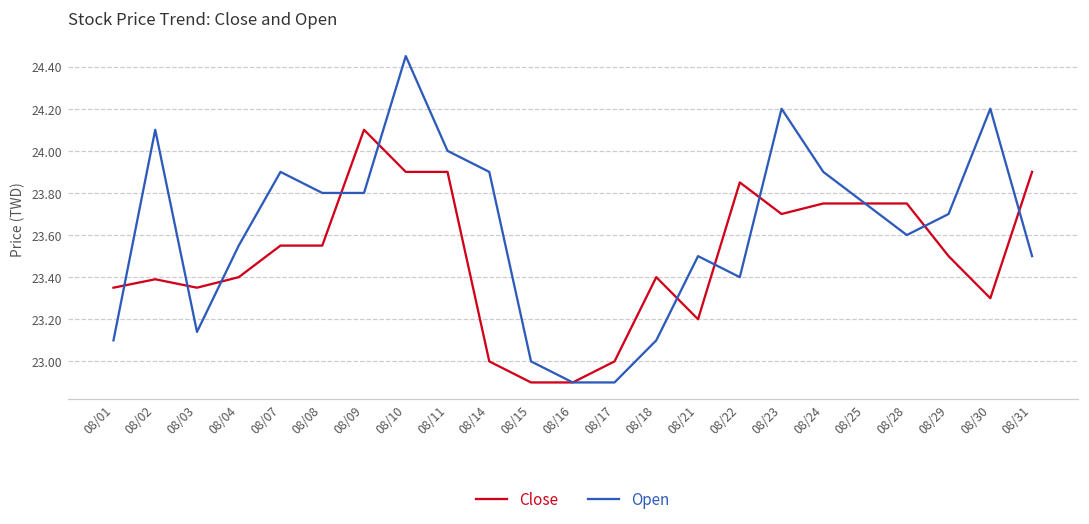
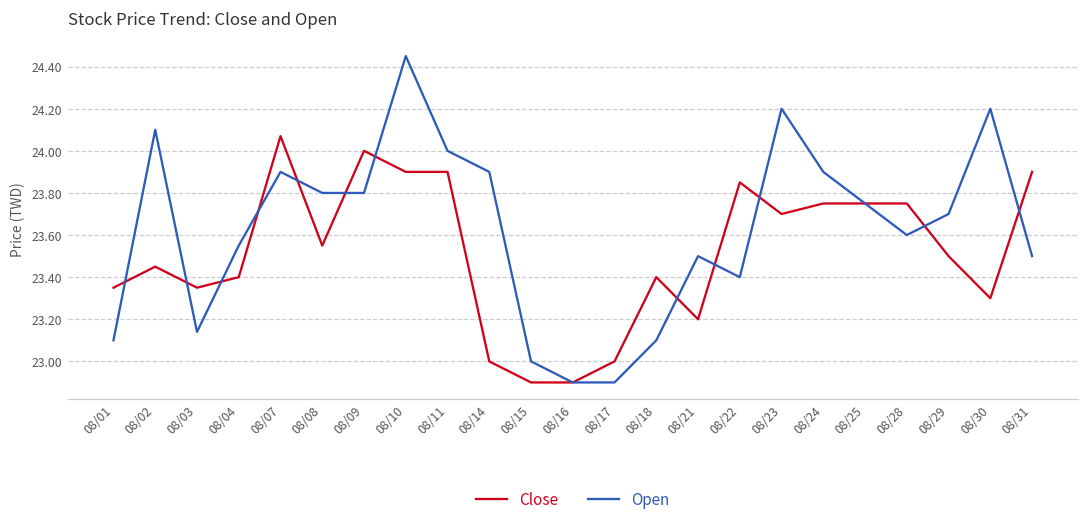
Close, 08/02: 23.39 -> 23.45
Close, 08/07: 23.55 -> 24.07
Close, 08/09: 24.1 -> 24.0
